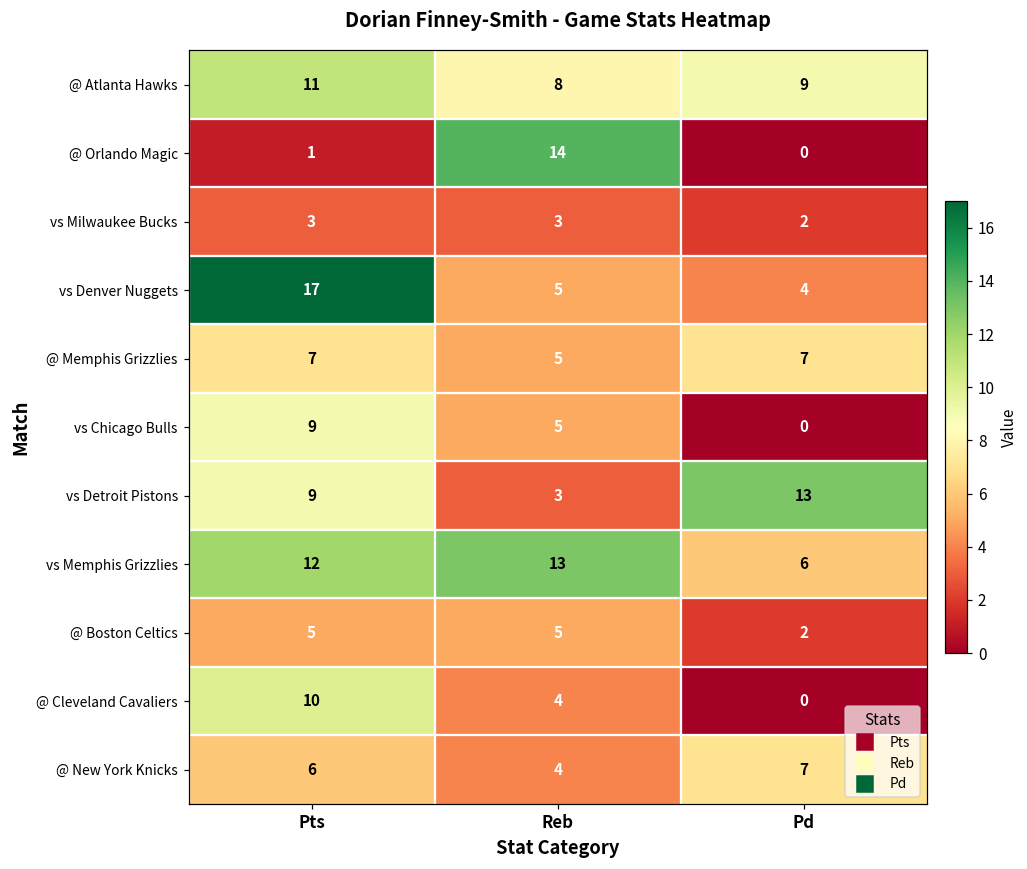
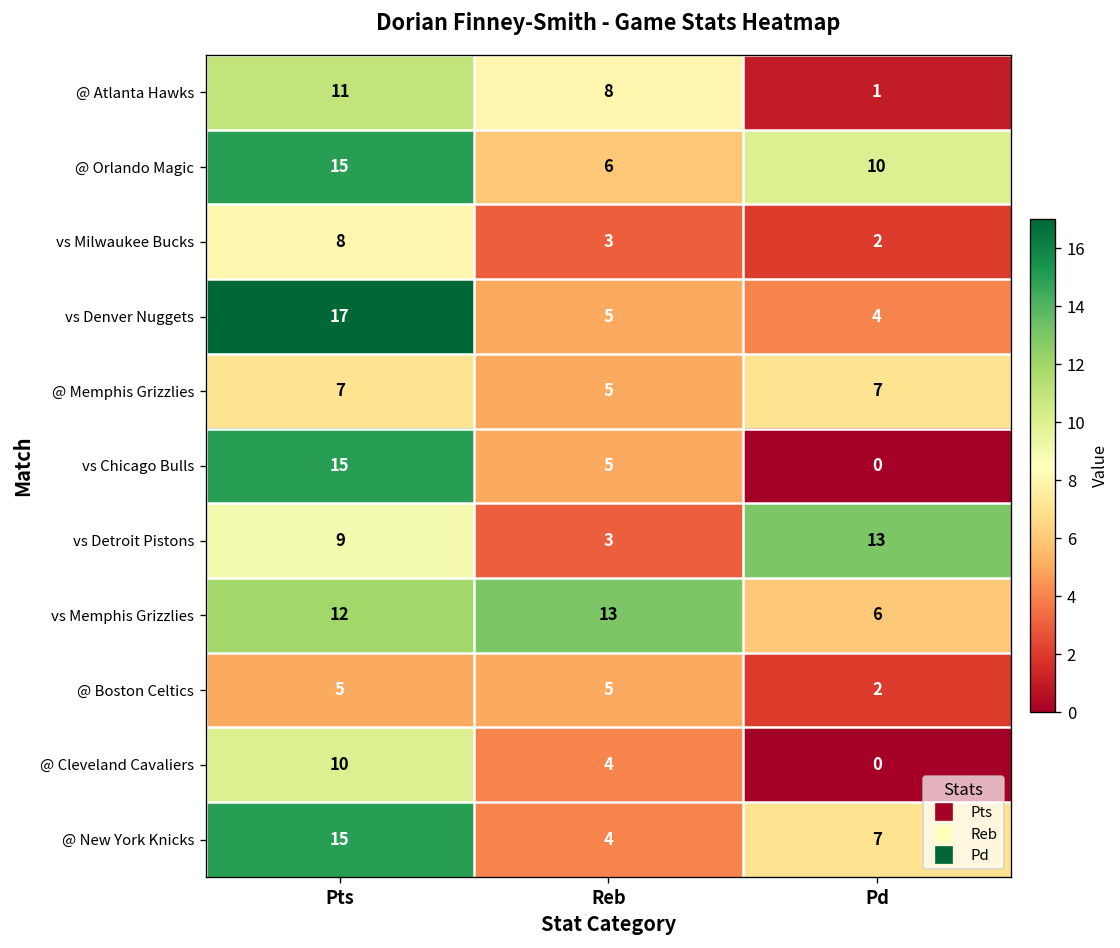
@ Atlanta Hawks, Pd: 9 -> 1
@ Orlando Magic, Pts: 1 -> 15
@ Orlando Magic, Reb: 14 -> 6
@ Orlando Magic, Pd: 0 -> 10
vs Milwaukee Bucks, Pts: 3 -> 8
vs Chicago Bulls, Pts: 9 -> 15
@ New York Knicks, Pts: 6 -> 15
